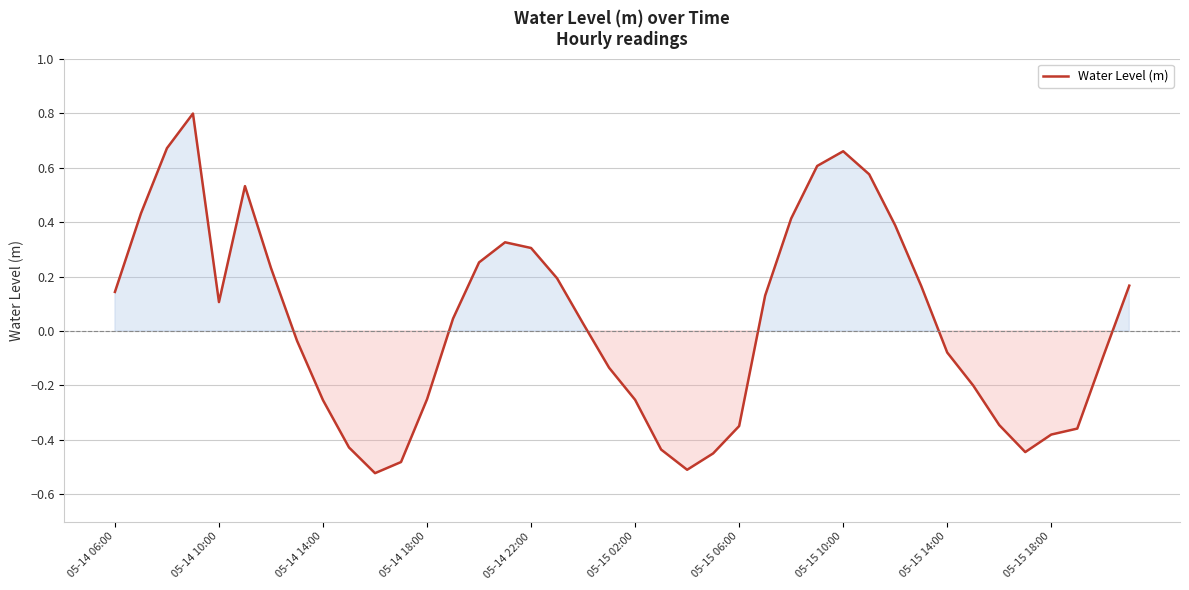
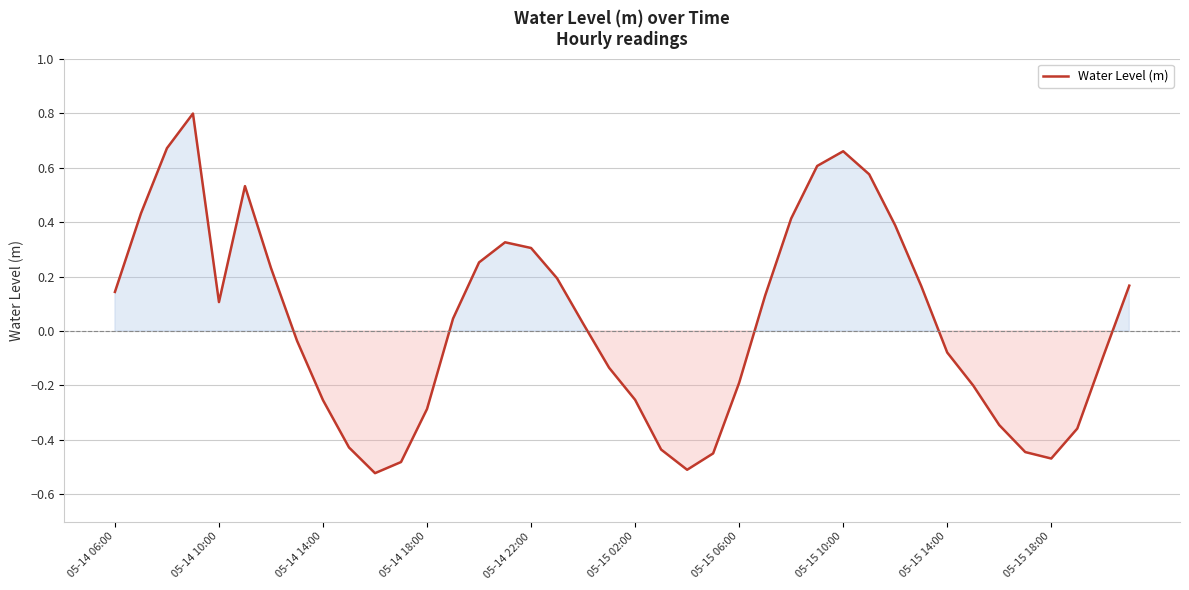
05-14 18:00: -0.25 -> -0.29
05-15 06:00: -0.35 -> -0.19
05-15 18:00: -0.38 -> -0.47
